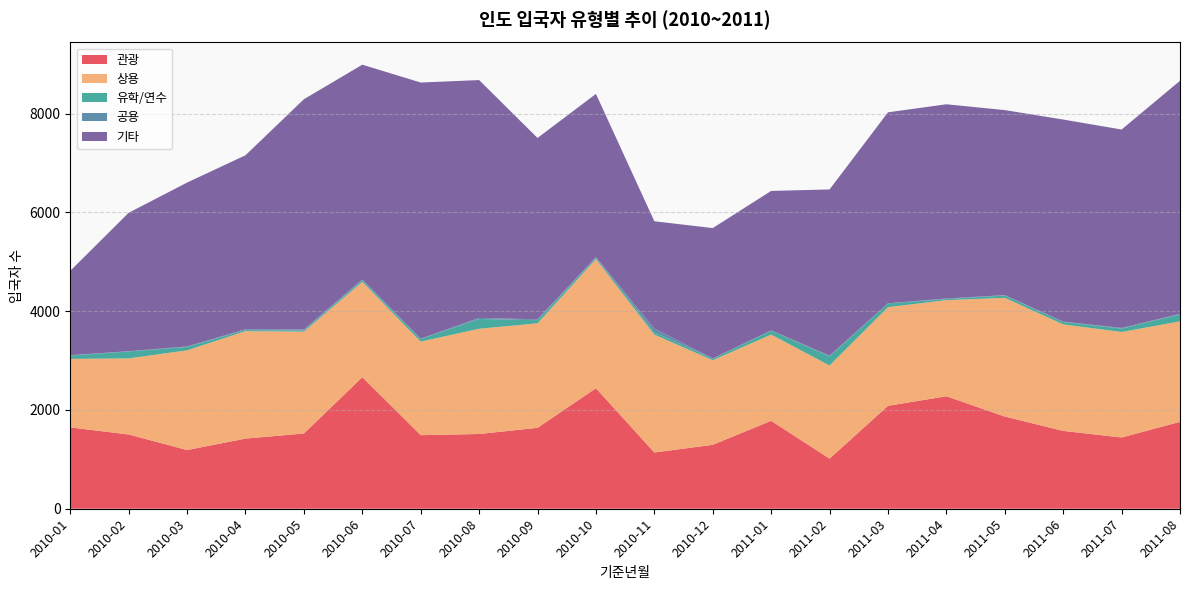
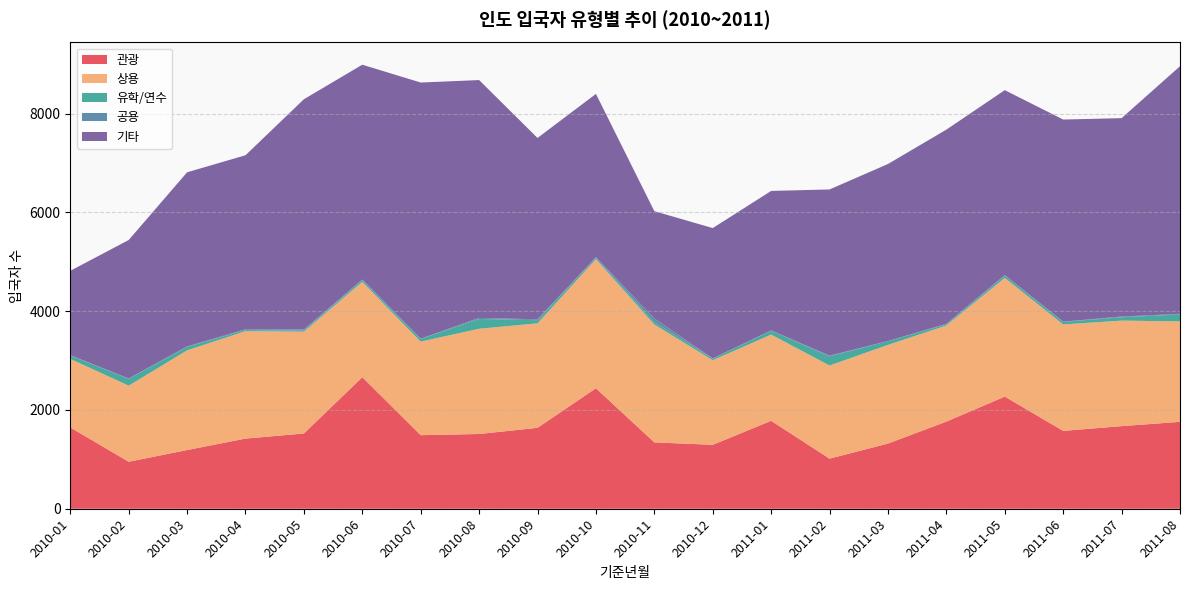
관광, 2010-02: 1500 -> 1000
기타, 2010-03: 3300 -> 3500
관광, 2010-11: 1100 -> 1300
관광, 2011-03: 2100 -> 1300
기타, 2011-03: 3900 -> 3600
관광, 2011-04: 2300 -> 1800
관광, 2011-05: 1900 -> 2300
관광, 2011-07: 1400 -> 1700
기타, 2011-08: 4700 -> 5000
